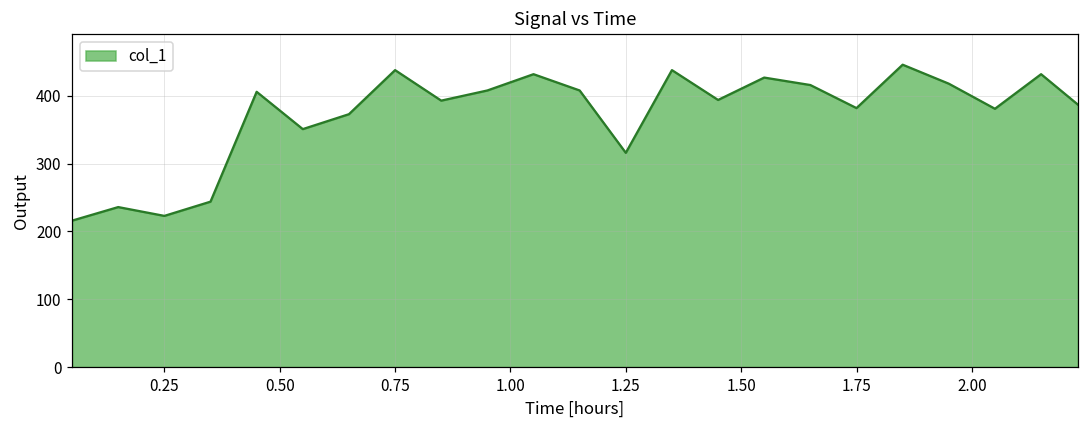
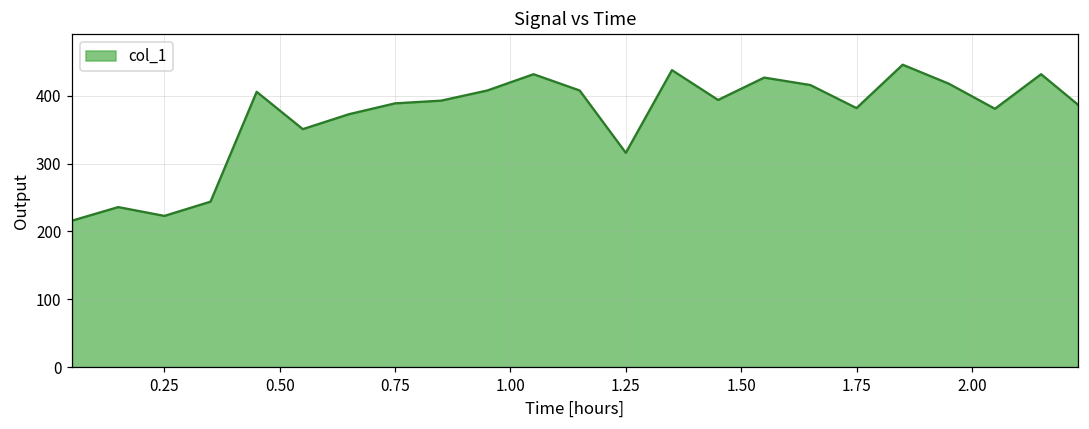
0.75: 440 -> 390
